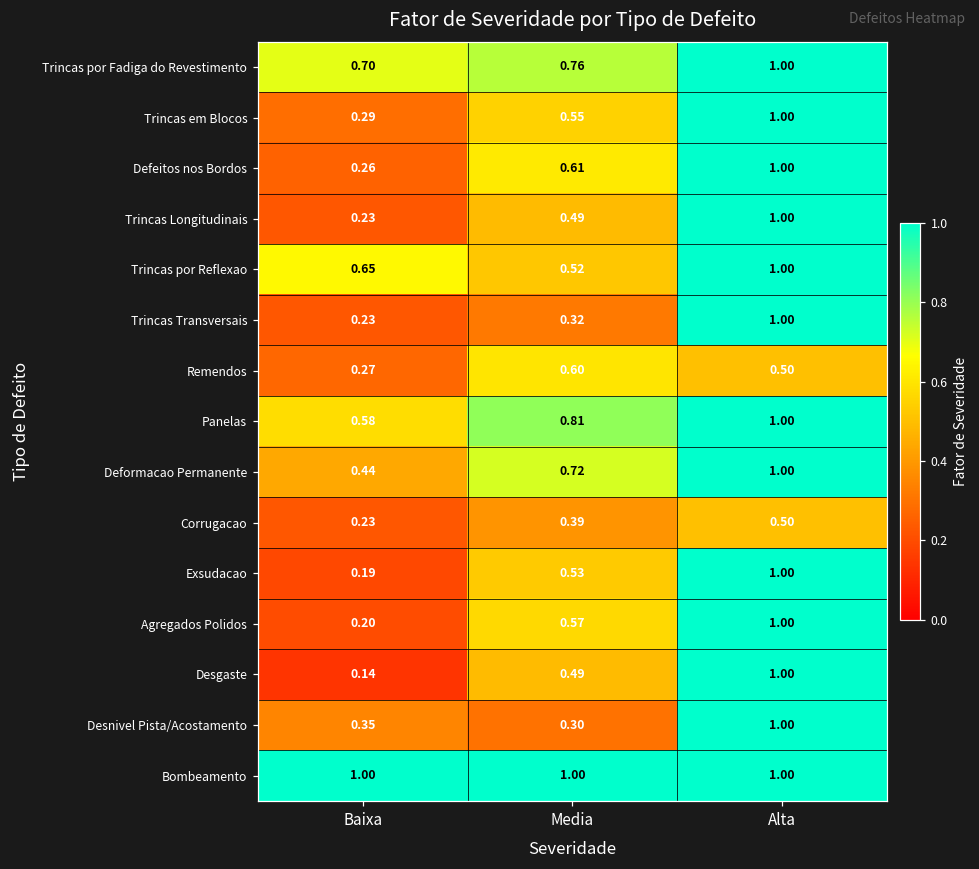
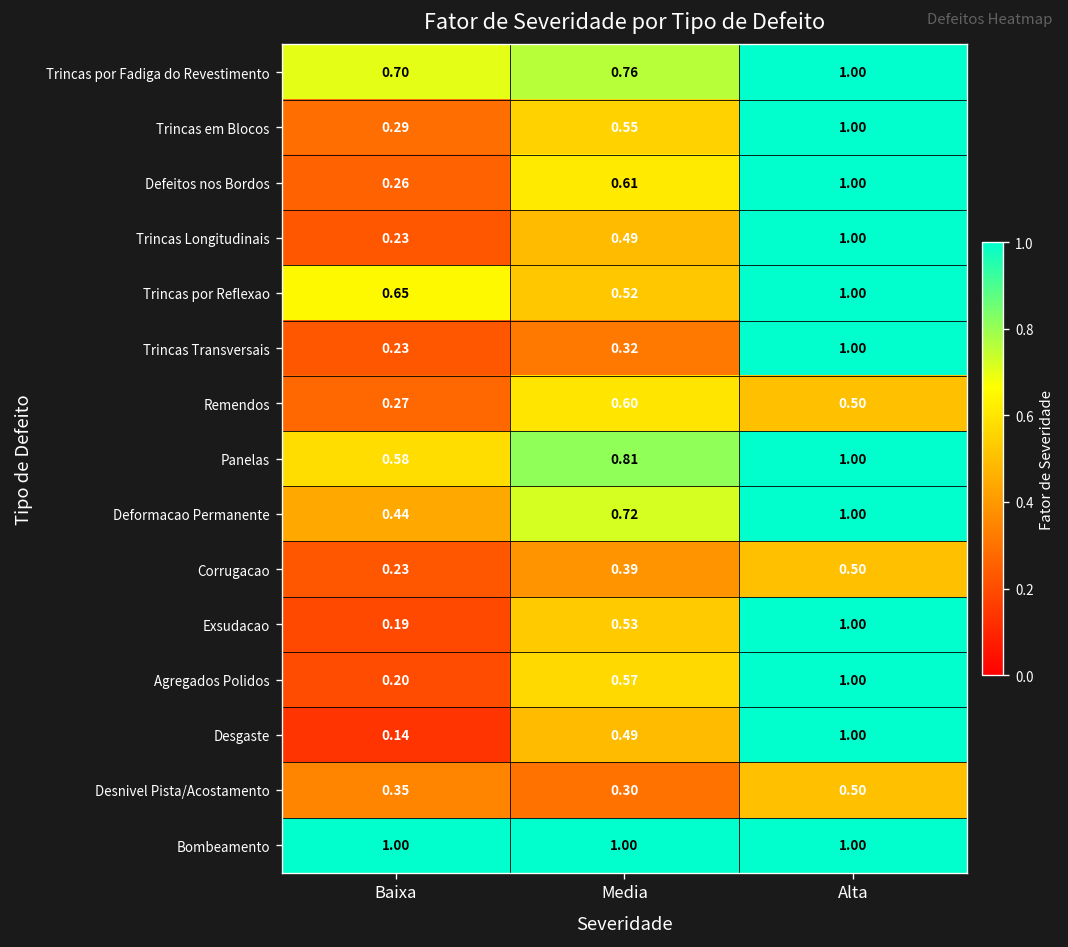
Desnivel Pista/Acostamento, Alta: 1.00 -> 0.50
